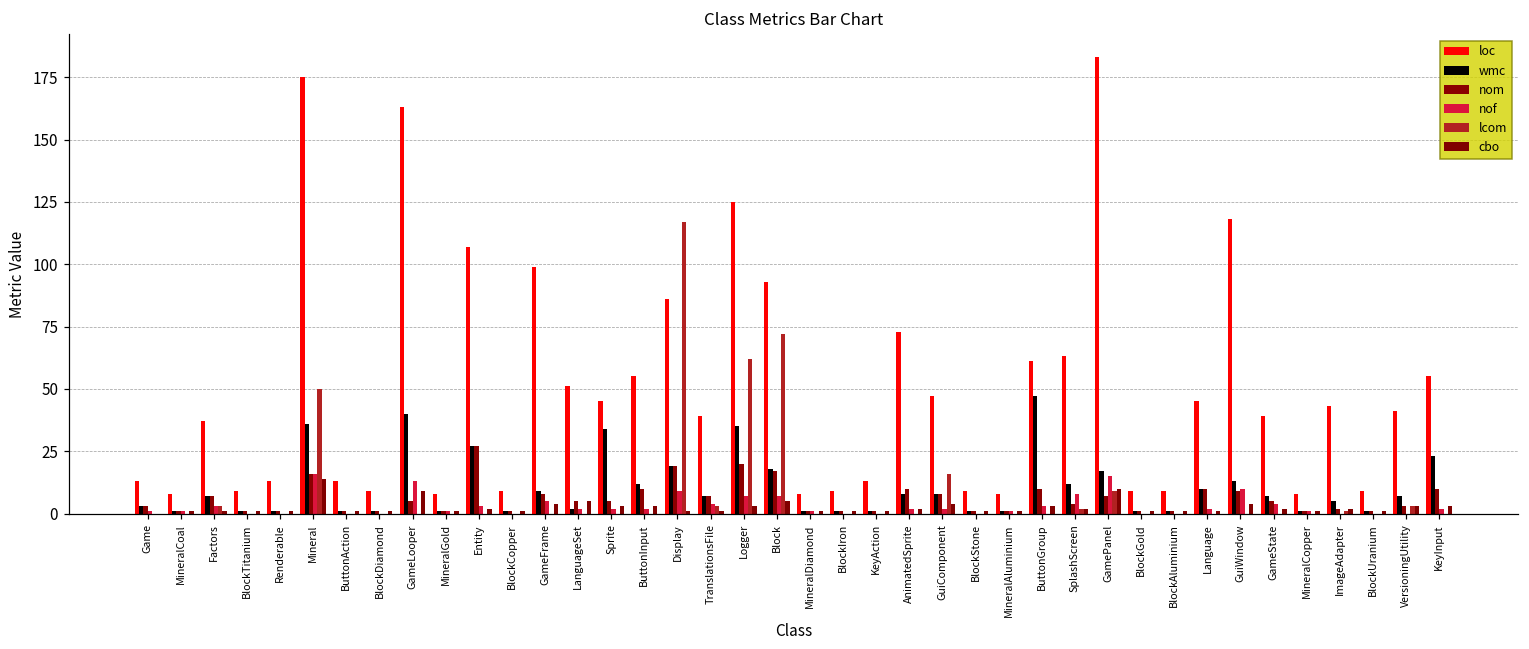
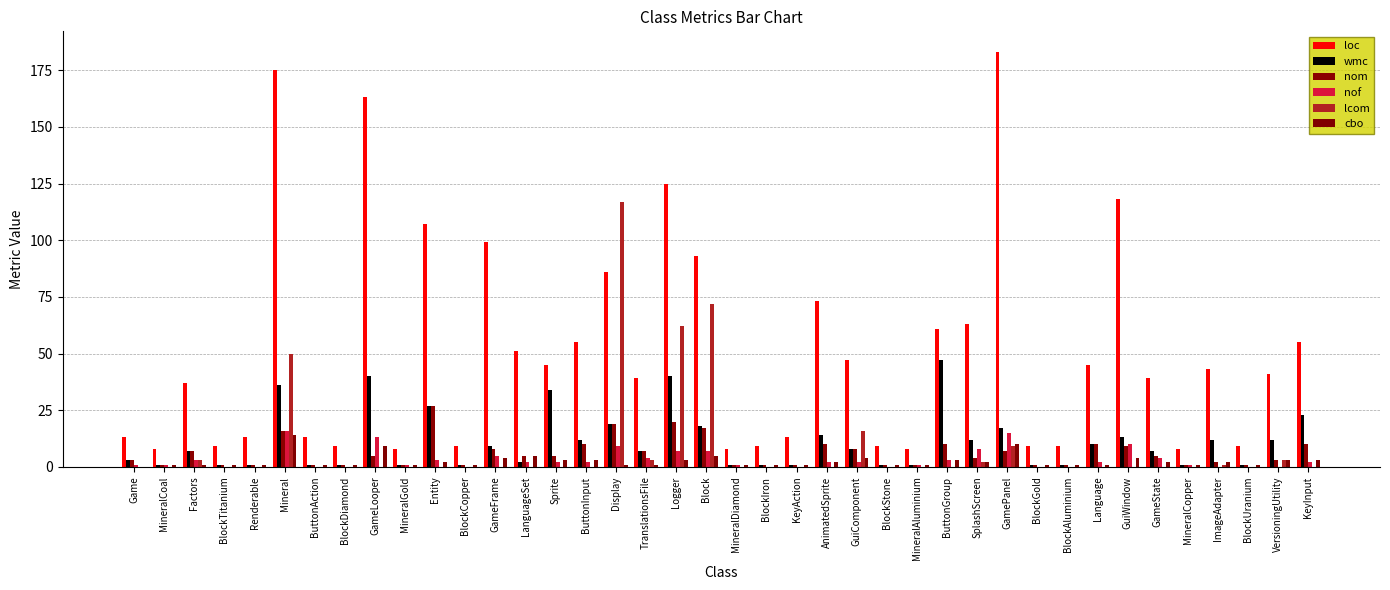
wmc, Logger: 35 -> 40
wmc, AnimatedSprite: 8 -> 14
wmc, ImageAdapter: 5 -> 12
wmc, VersioningUtility: 7 -> 12
